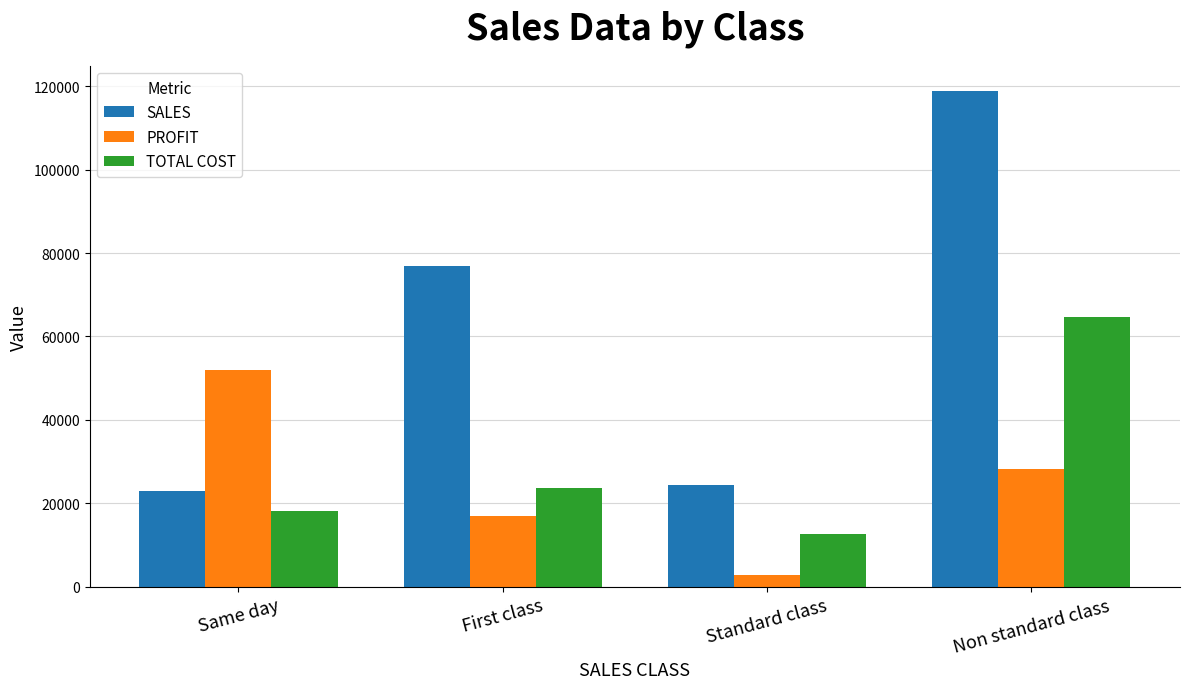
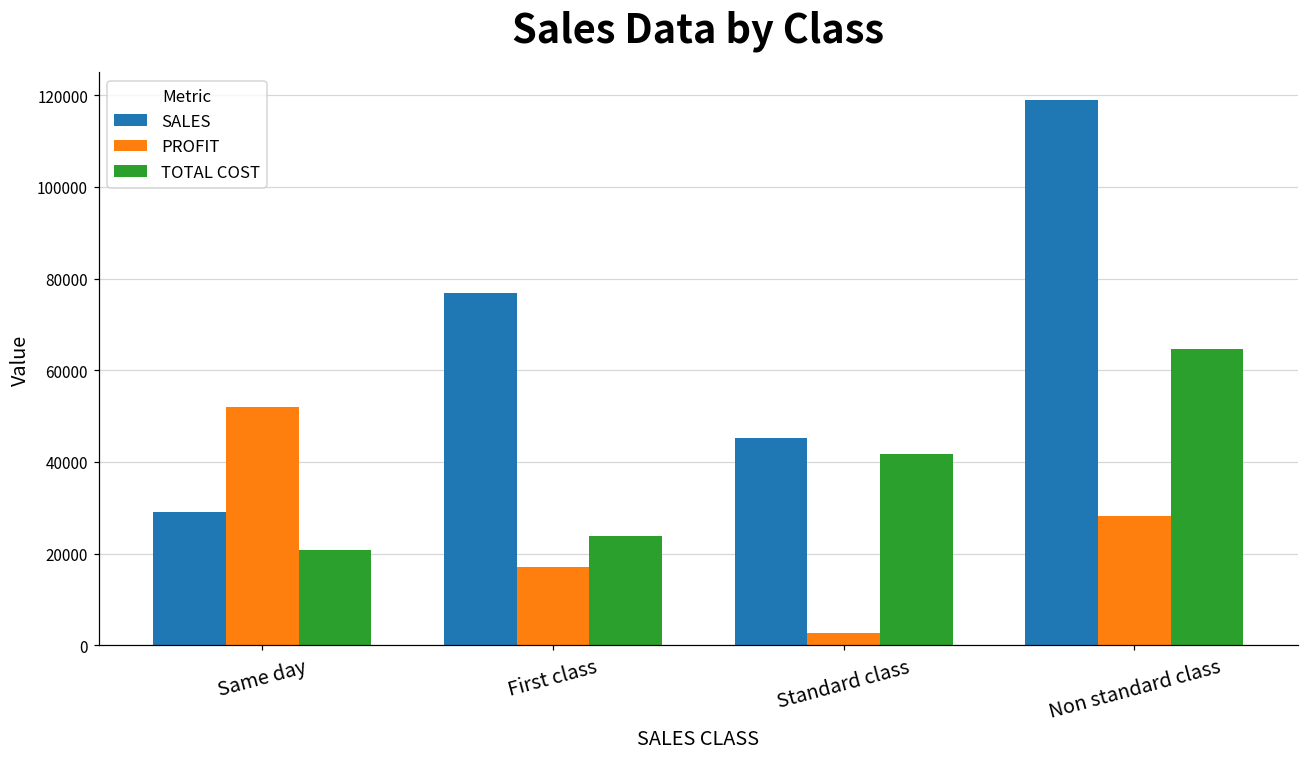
SALES, Same day: 23000 -> 29000
TOTAL COST, Same day: 18000 -> 21000
SALES, Standard class: 24000 -> 45000
TOTAL COST, Standard class: 13000 -> 42000
